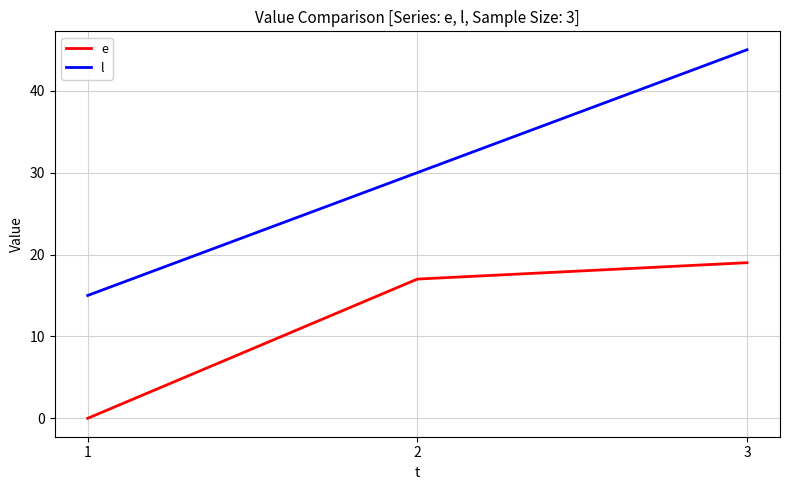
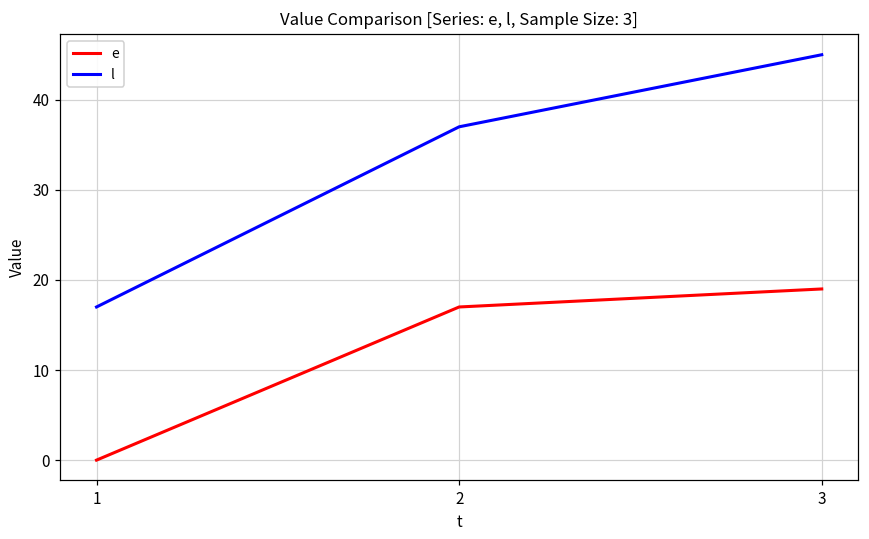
l, 1: 15 -> 17
l, 2: 30 -> 37
